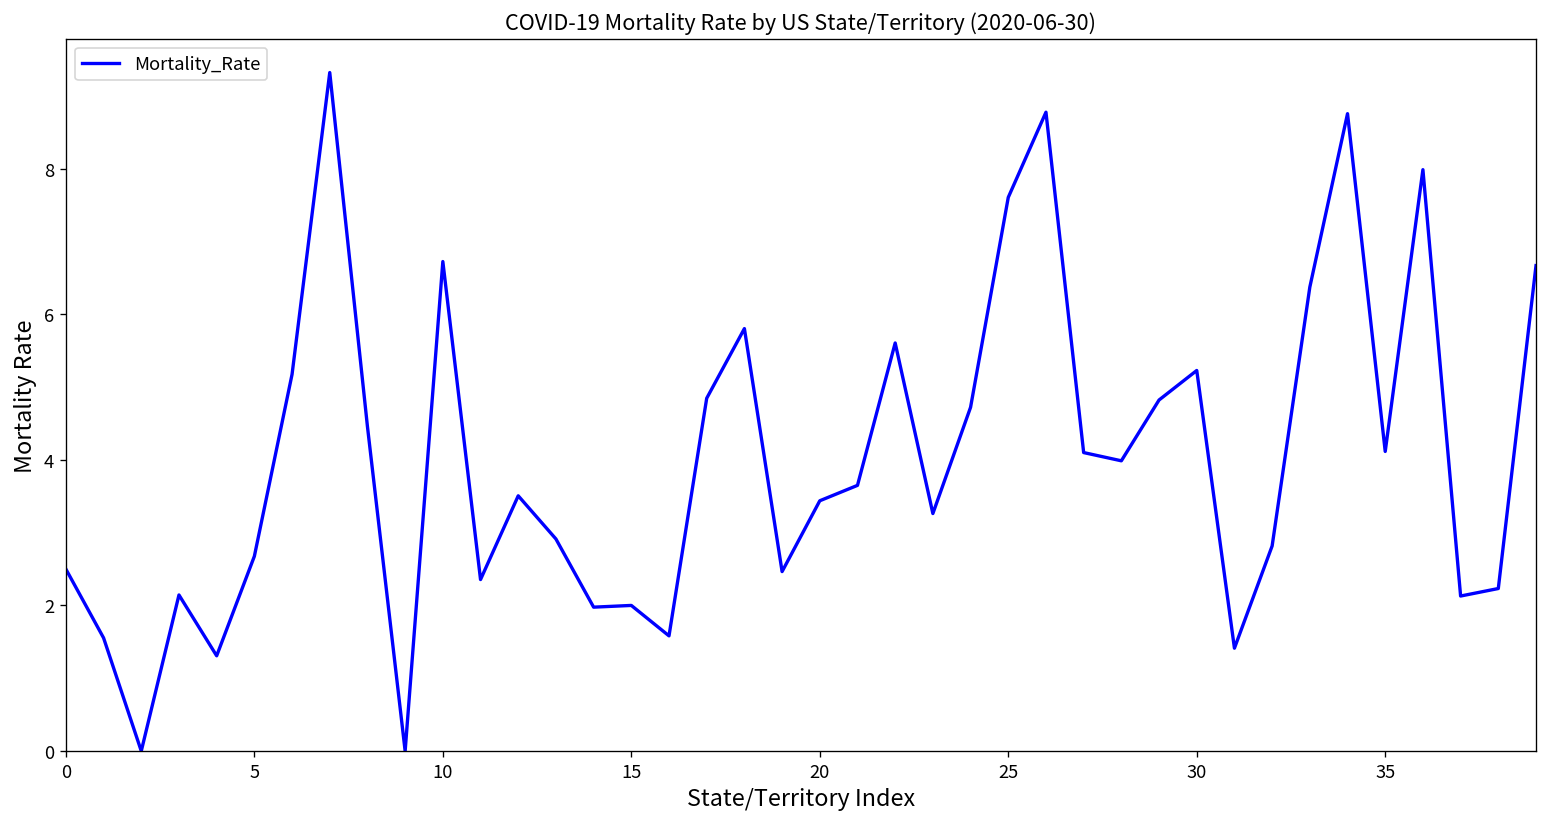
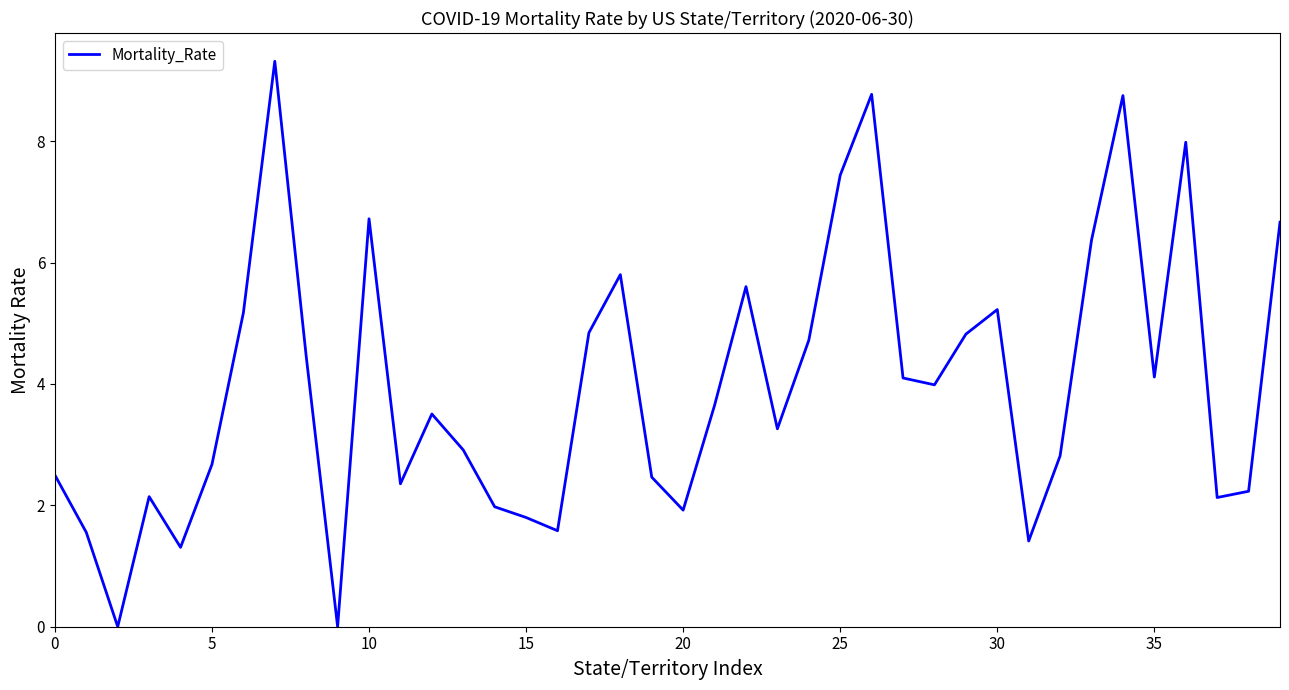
15: 2.0 -> 1.8
20: 3.4 -> 1.9
25: 7.6 -> 7.4
